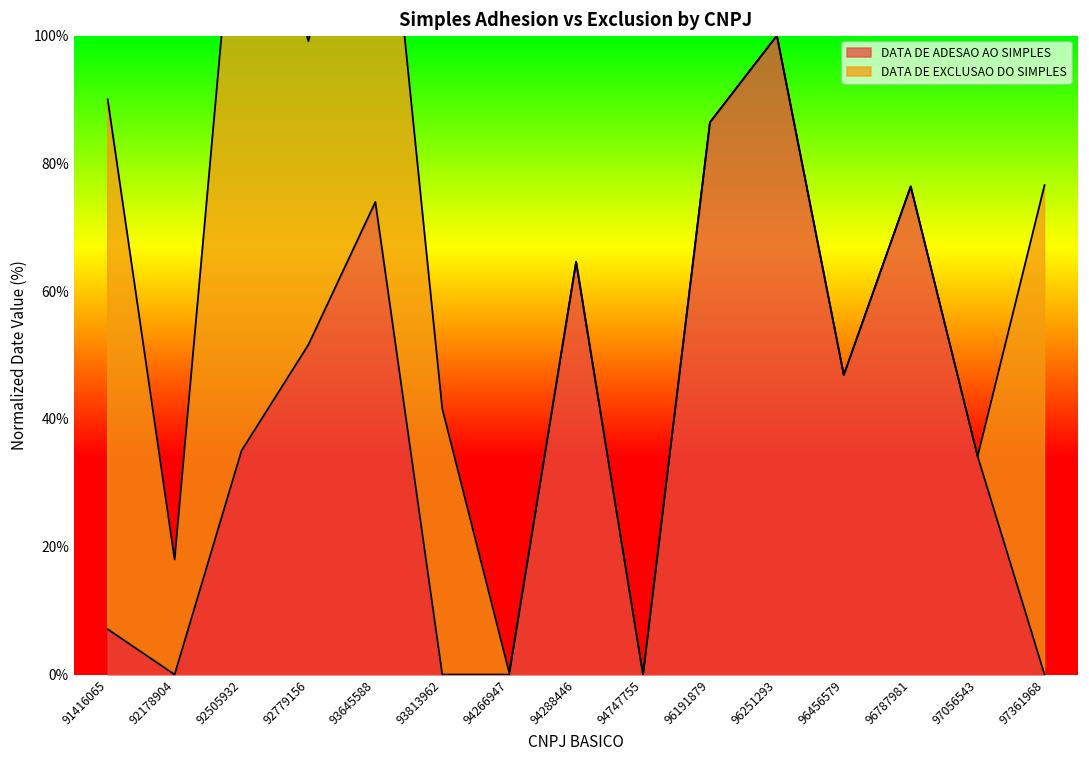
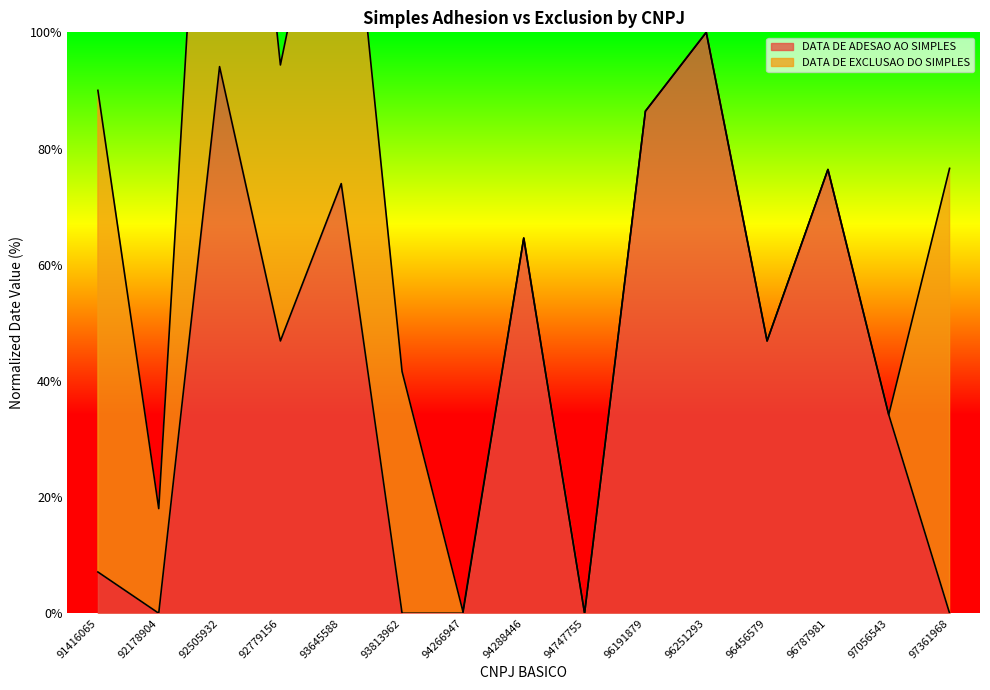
DATA DE ADESAO AO SIMPLES, 92505932: 35% -> 94%
DATA DE ADESAO AO SIMPLES, 92779156: 52% -> 47%
